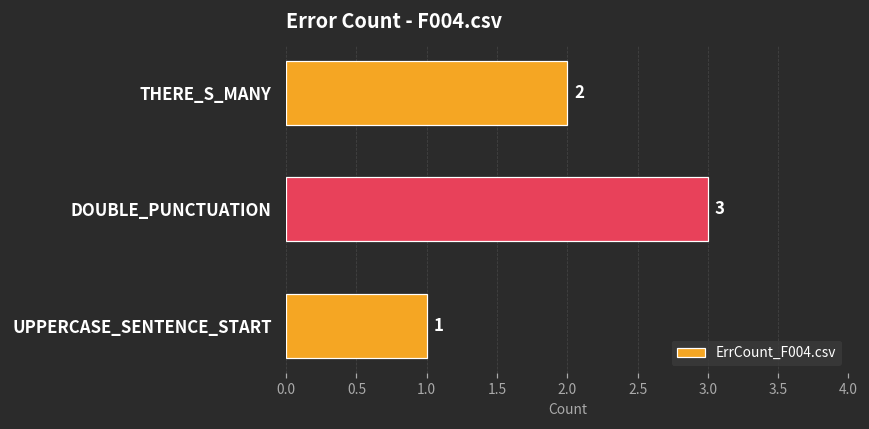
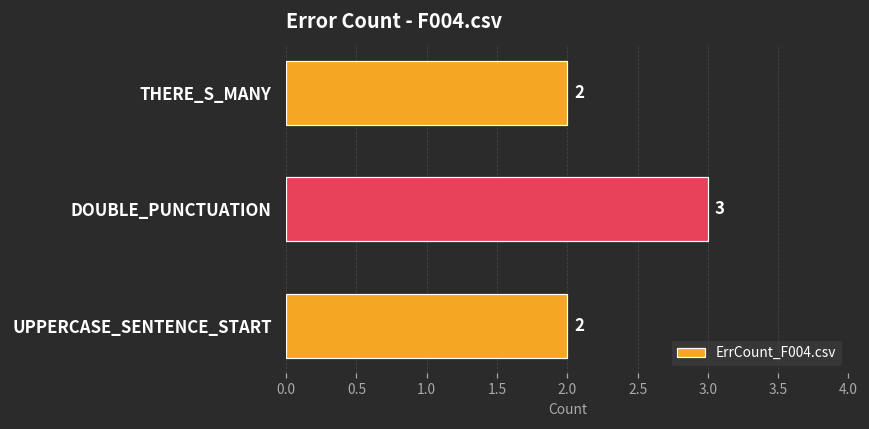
UPPERCASE_SENTENCE_START: 1 -> 2
